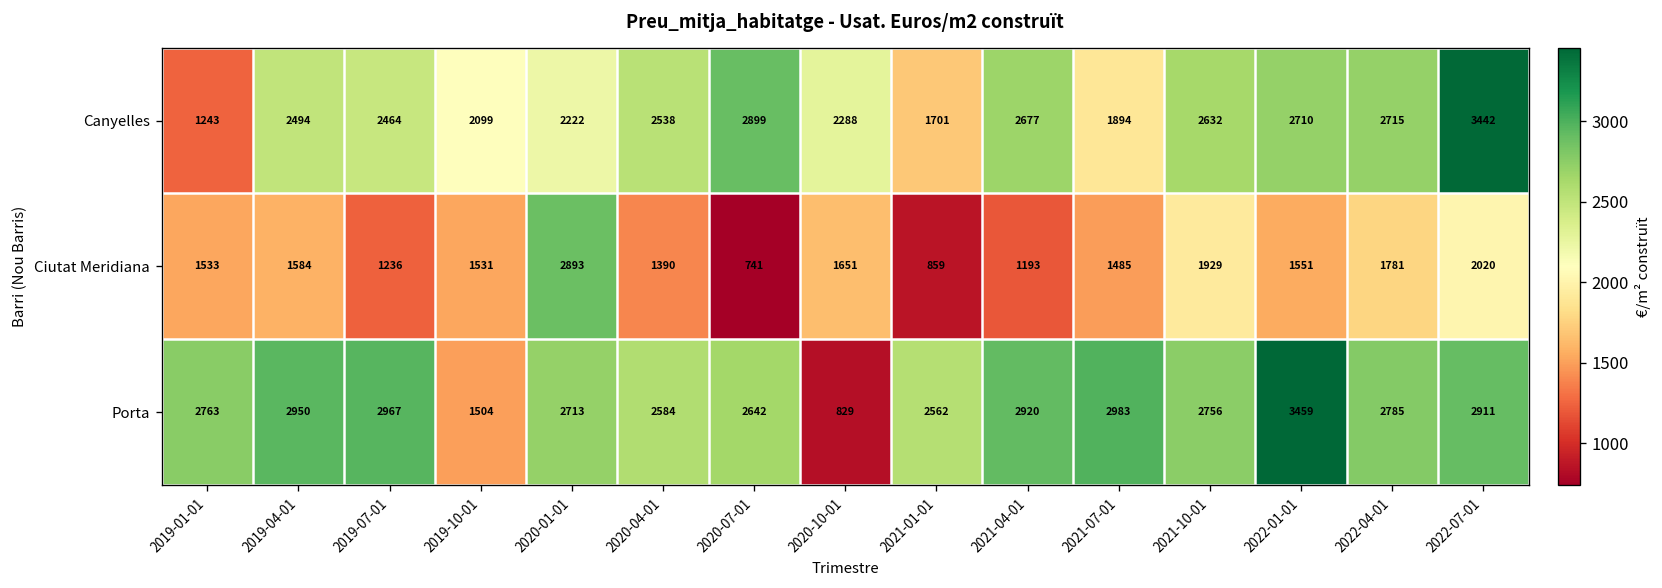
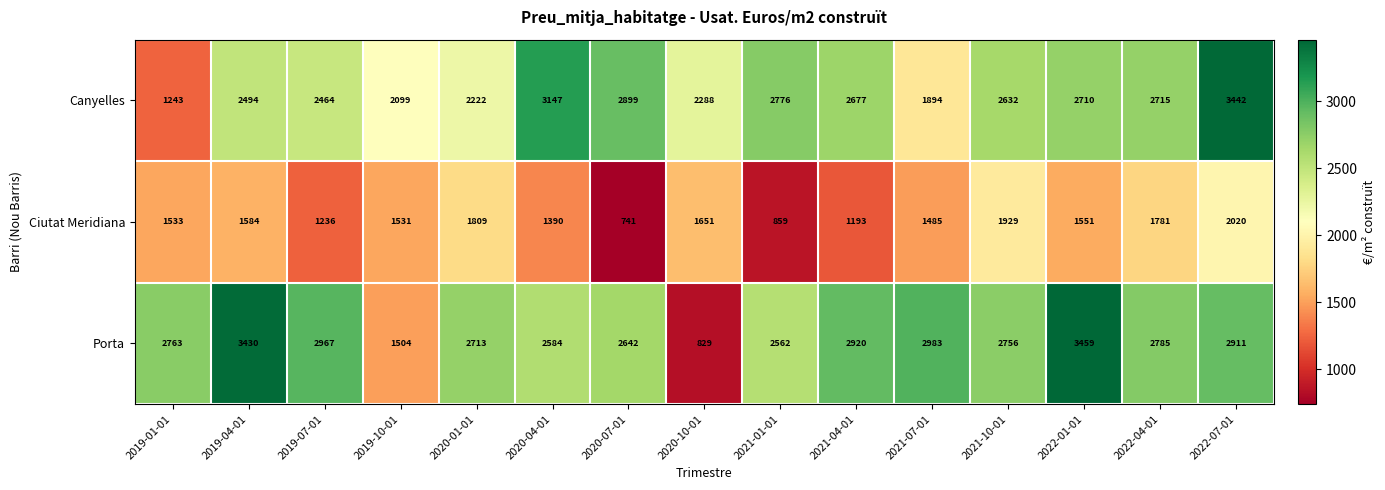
Canyelles, 2020-04-01: 2538 -> 3147
Canyelles, 2021-01-01: 1701 -> 2776
Ciutat Meridiana, 2020-01-01: 2893 -> 1809
Porta, 2019-04-01: 2950 -> 3430
